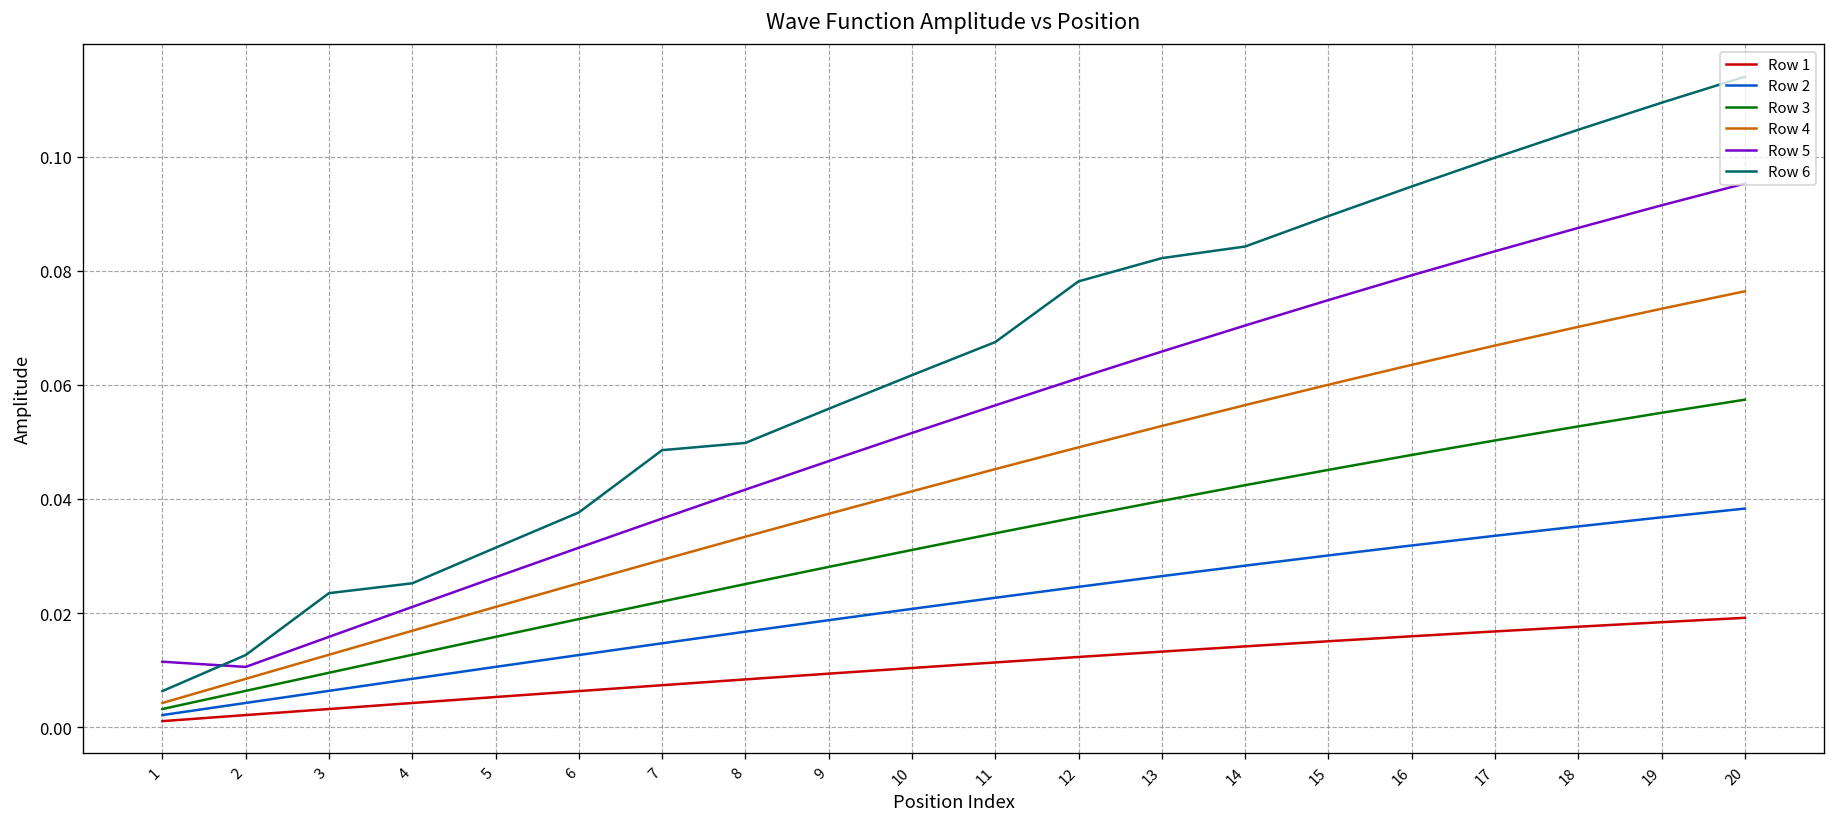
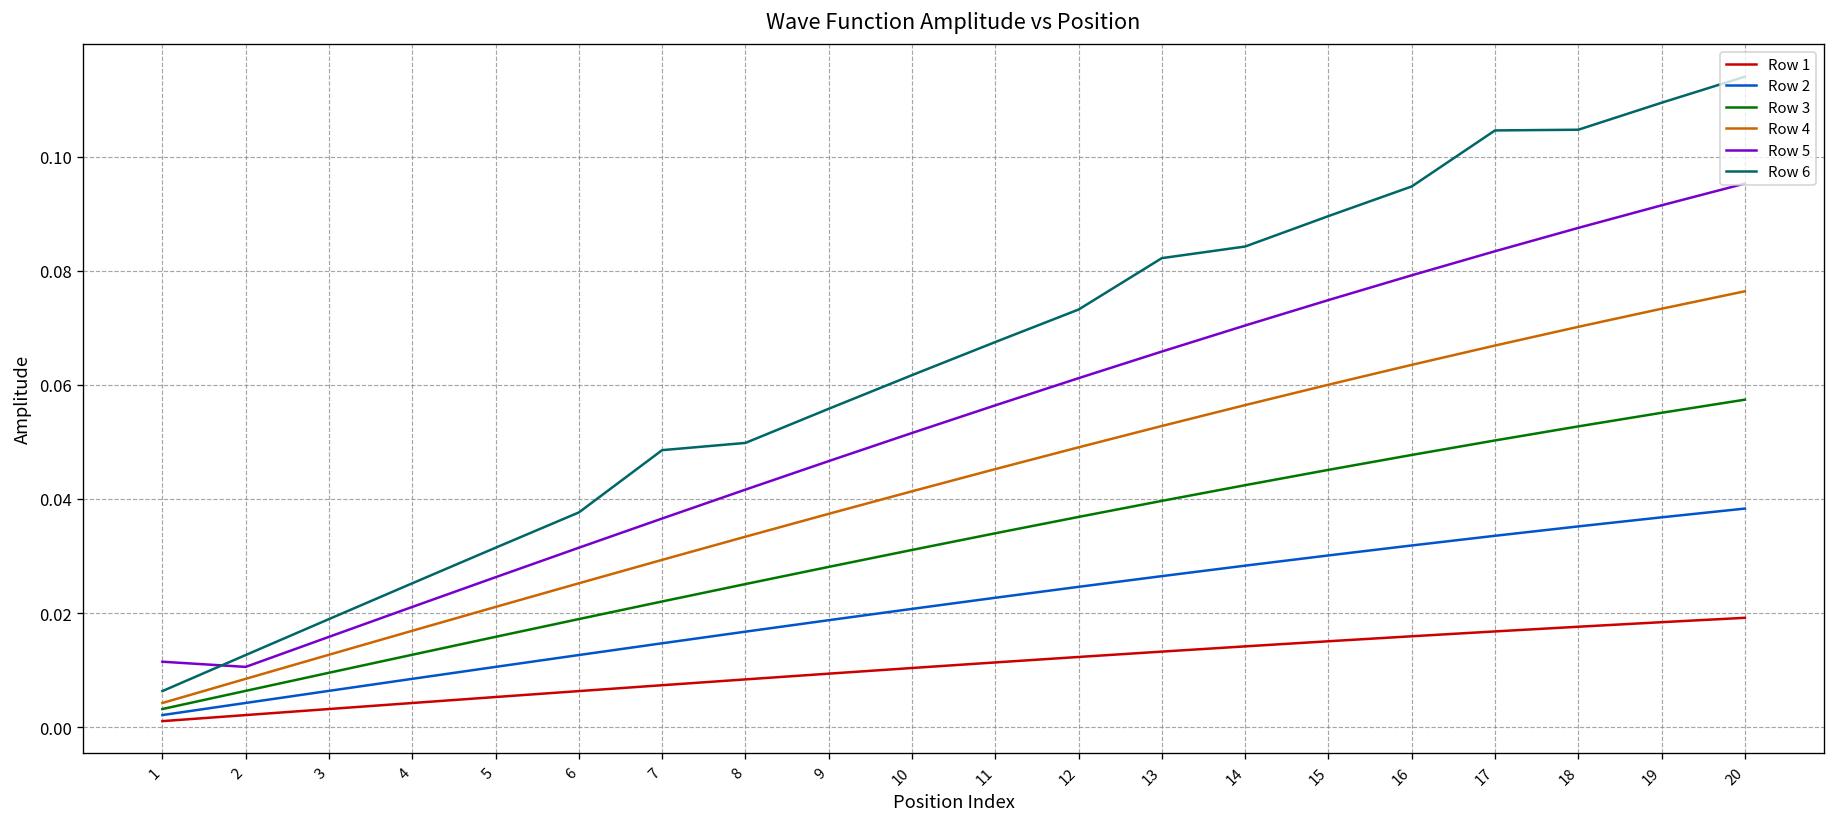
Row 6, 3: 0.023 -> 0.019
Row 6, 12: 0.078 -> 0.073
Row 6, 17: 0.100 -> 0.105
